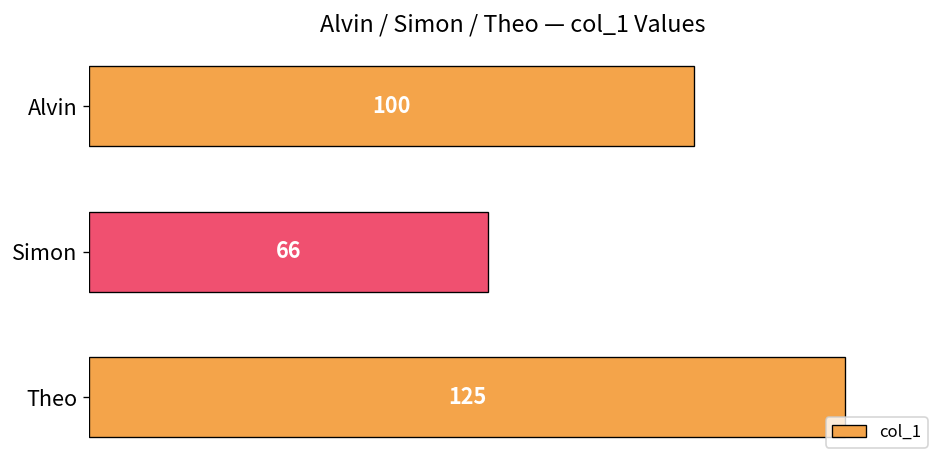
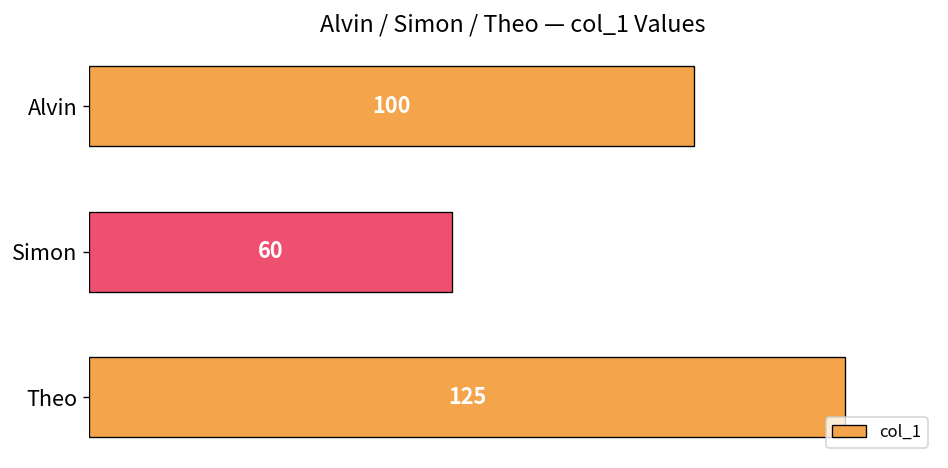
Simon: 66 -> 60
